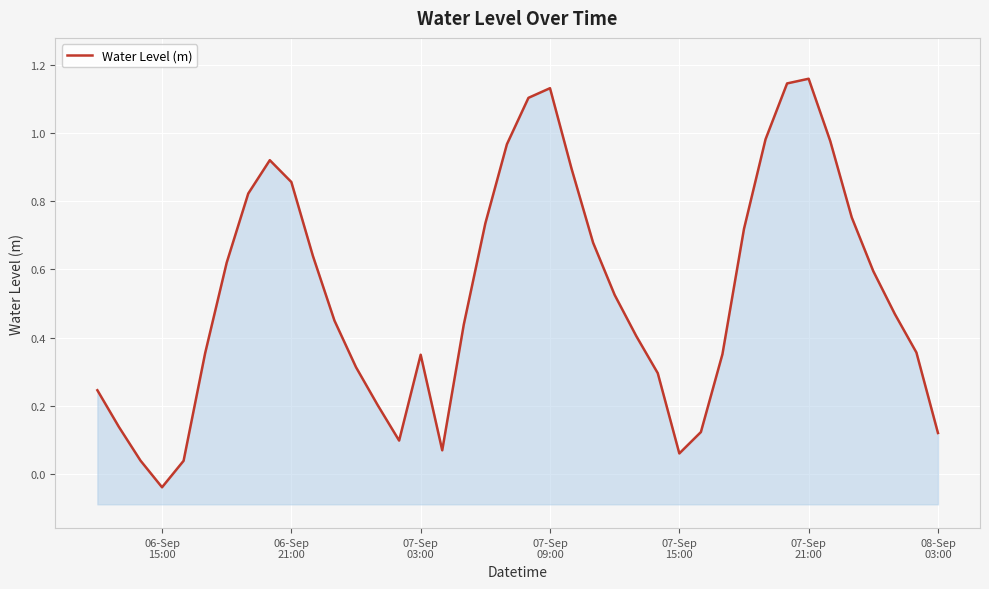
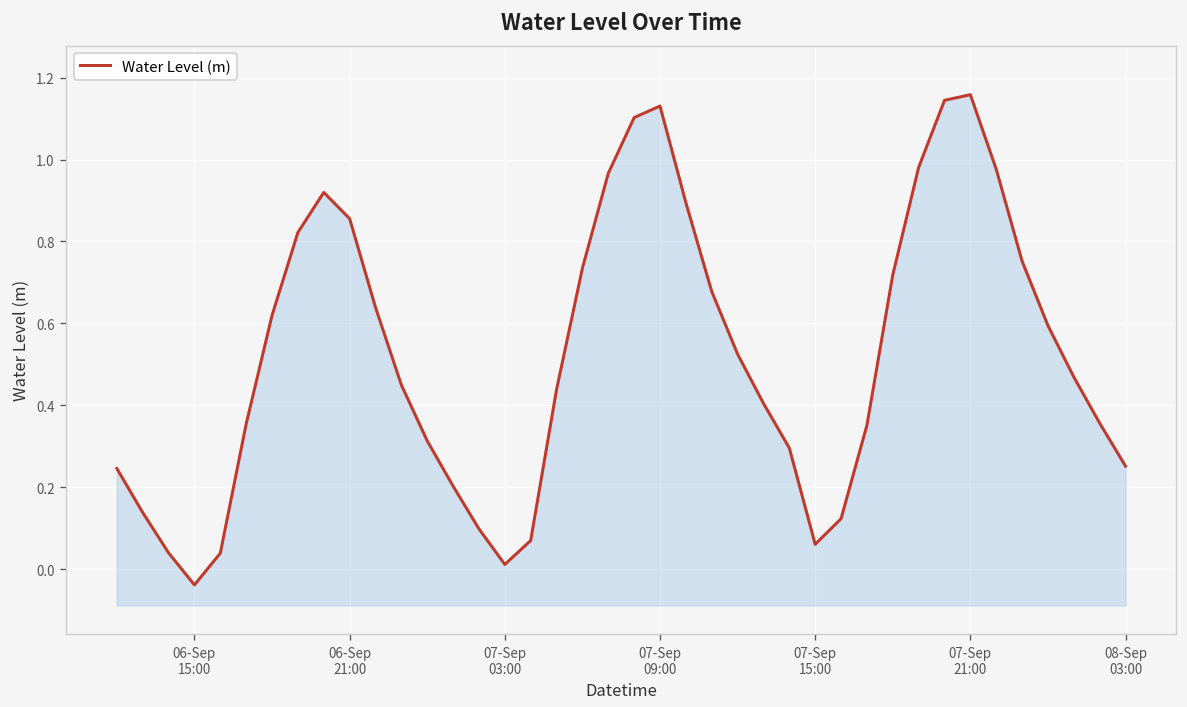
07-Sep 03:00: 0.35 -> 0.01
08-Sep 03:00: 0.12 -> 0.25
